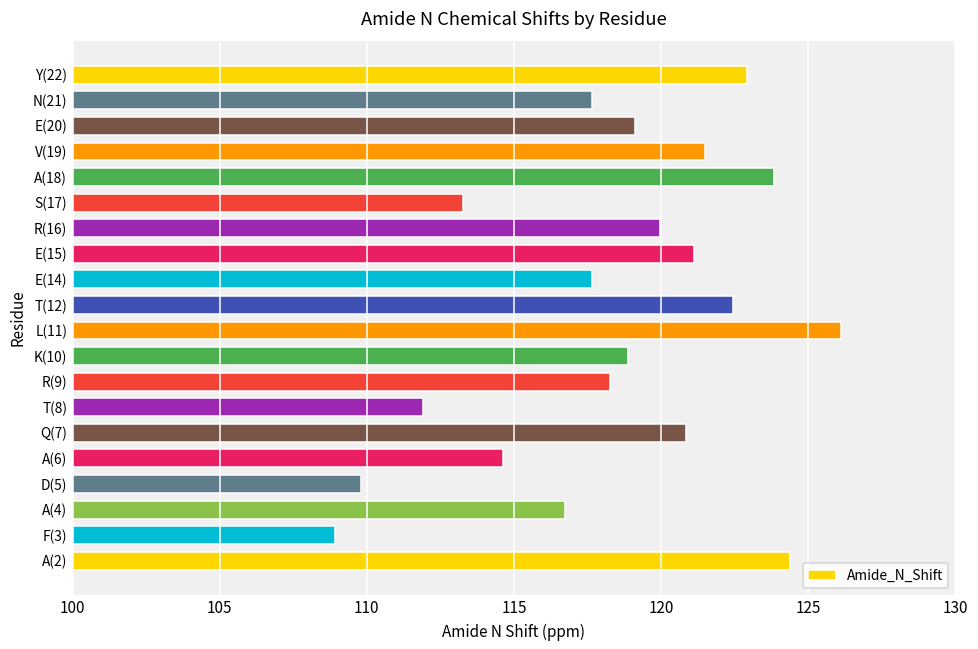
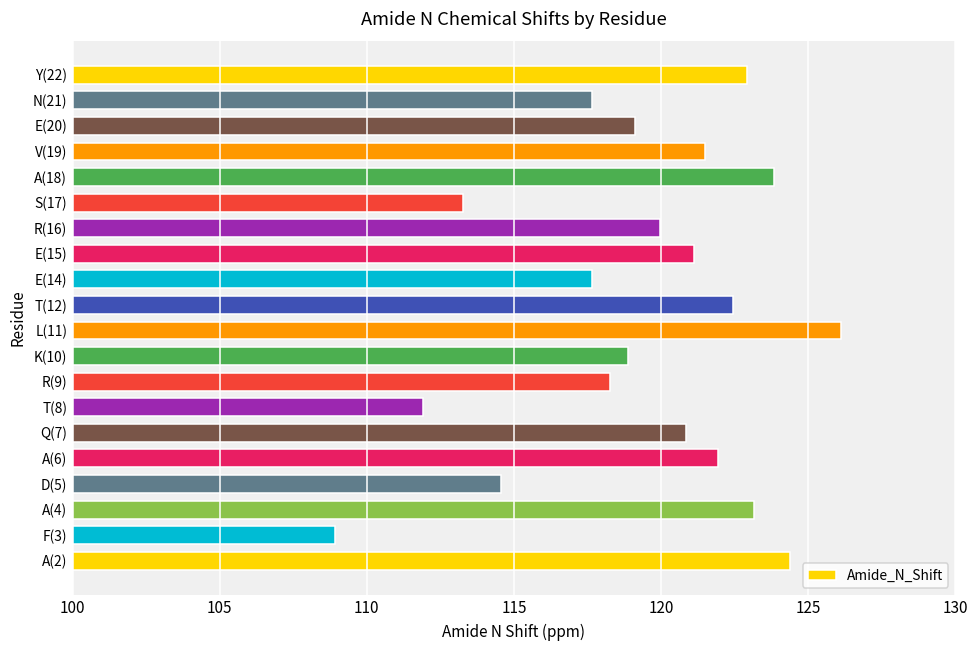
A(6): 114.6 -> 122.0
D(5): 109.8 -> 114.6
A(4): 116.7 -> 123.2
